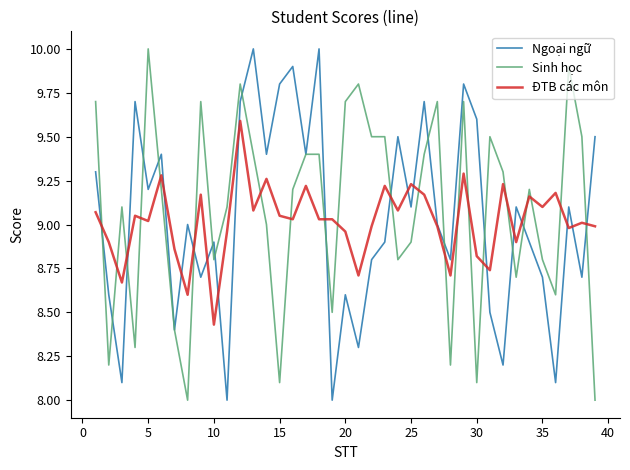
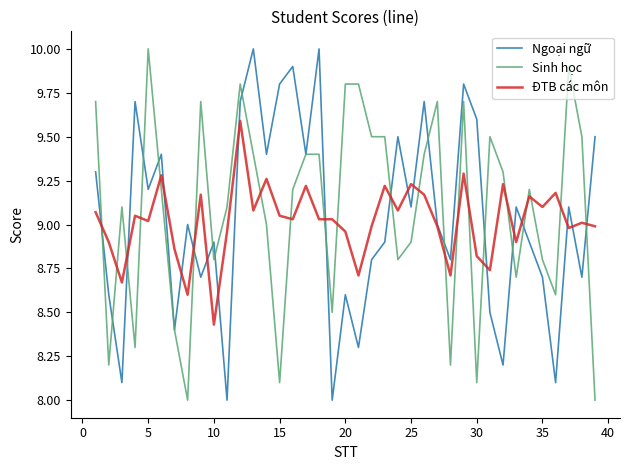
Sinh học, 20: 9.7 -> 9.8
